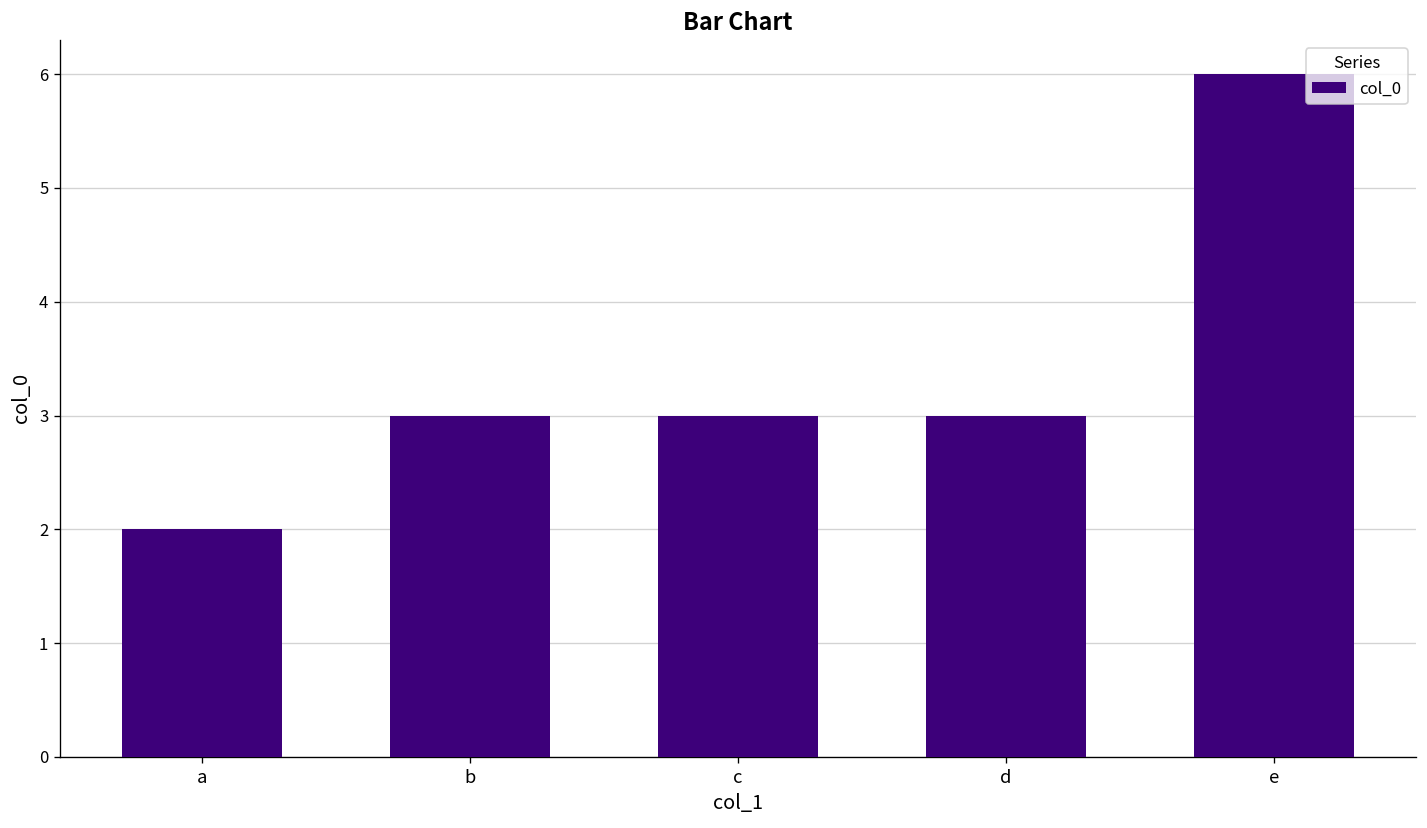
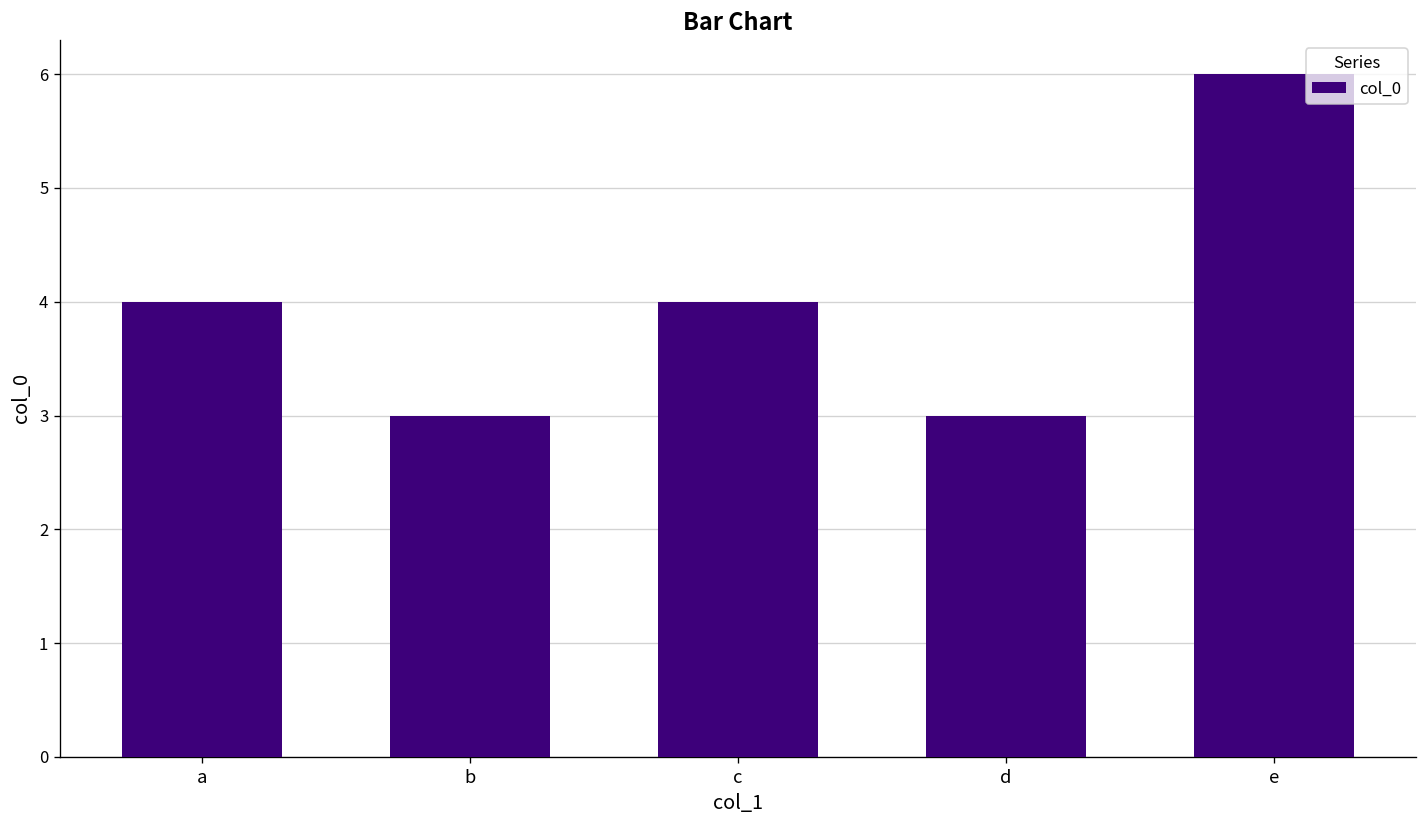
a: 2 -> 4
c: 3 -> 4
